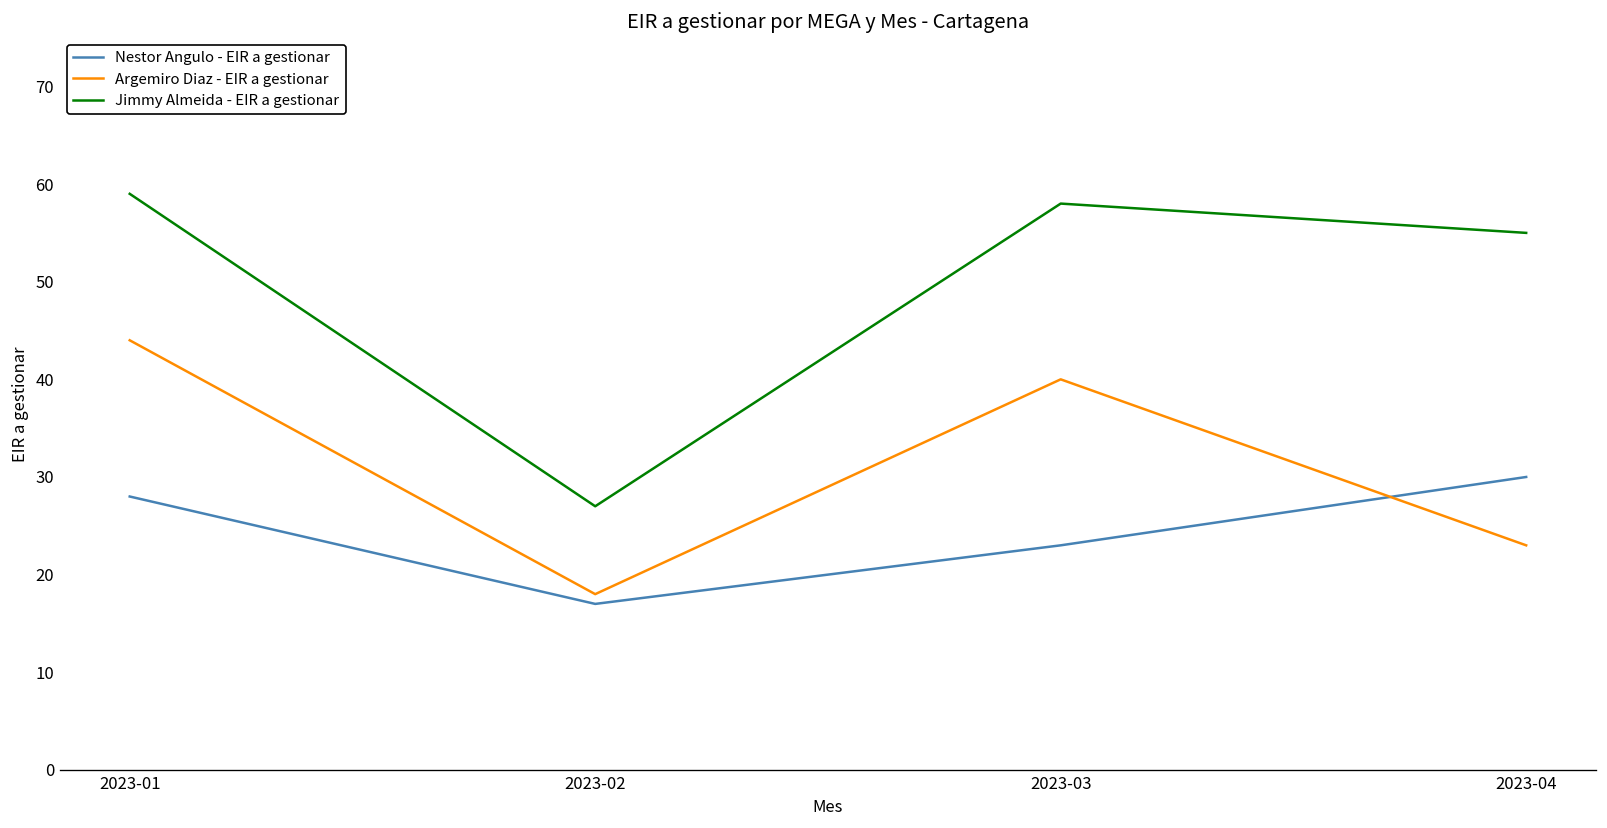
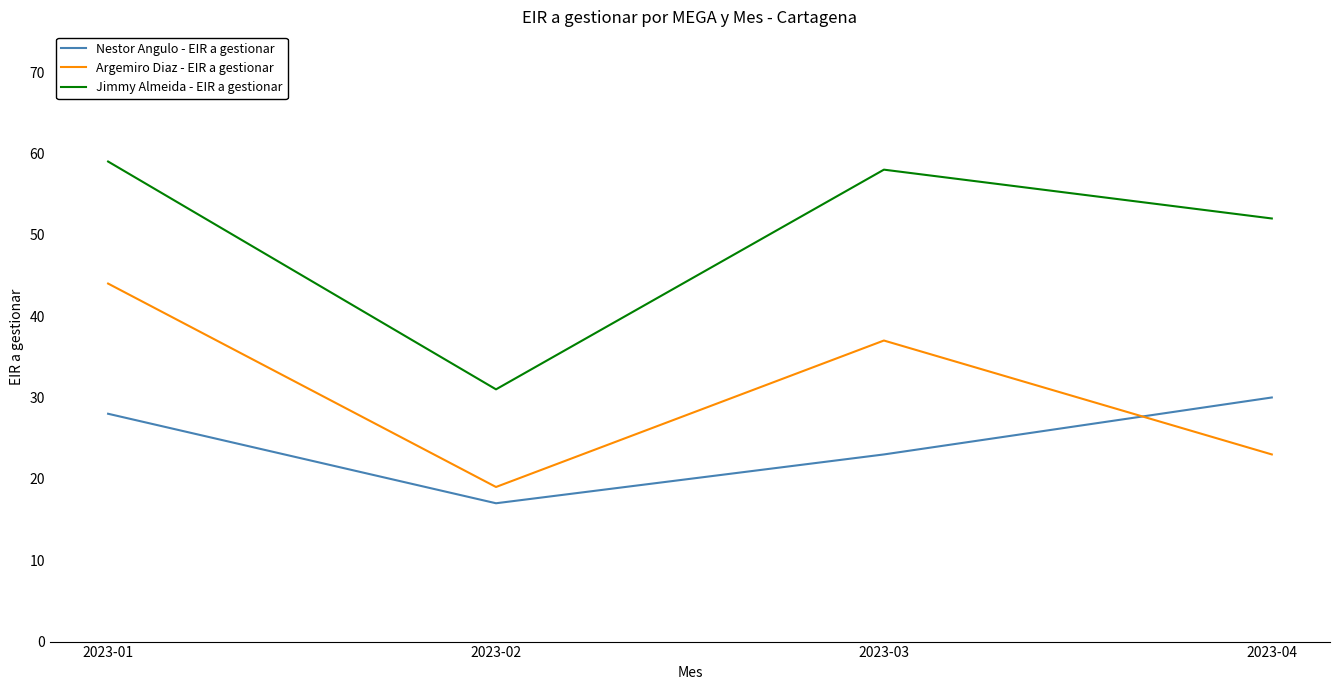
Argemiro Diaz - EIR a gestionar, 2023-02: 18 -> 19
Jimmy Almeida - EIR a gestionar, 2023-02: 27 -> 31
Argemiro Diaz - EIR a gestionar, 2023-03: 40 -> 37
Jimmy Almeida - EIR a gestionar, 2023-04: 55 -> 52
